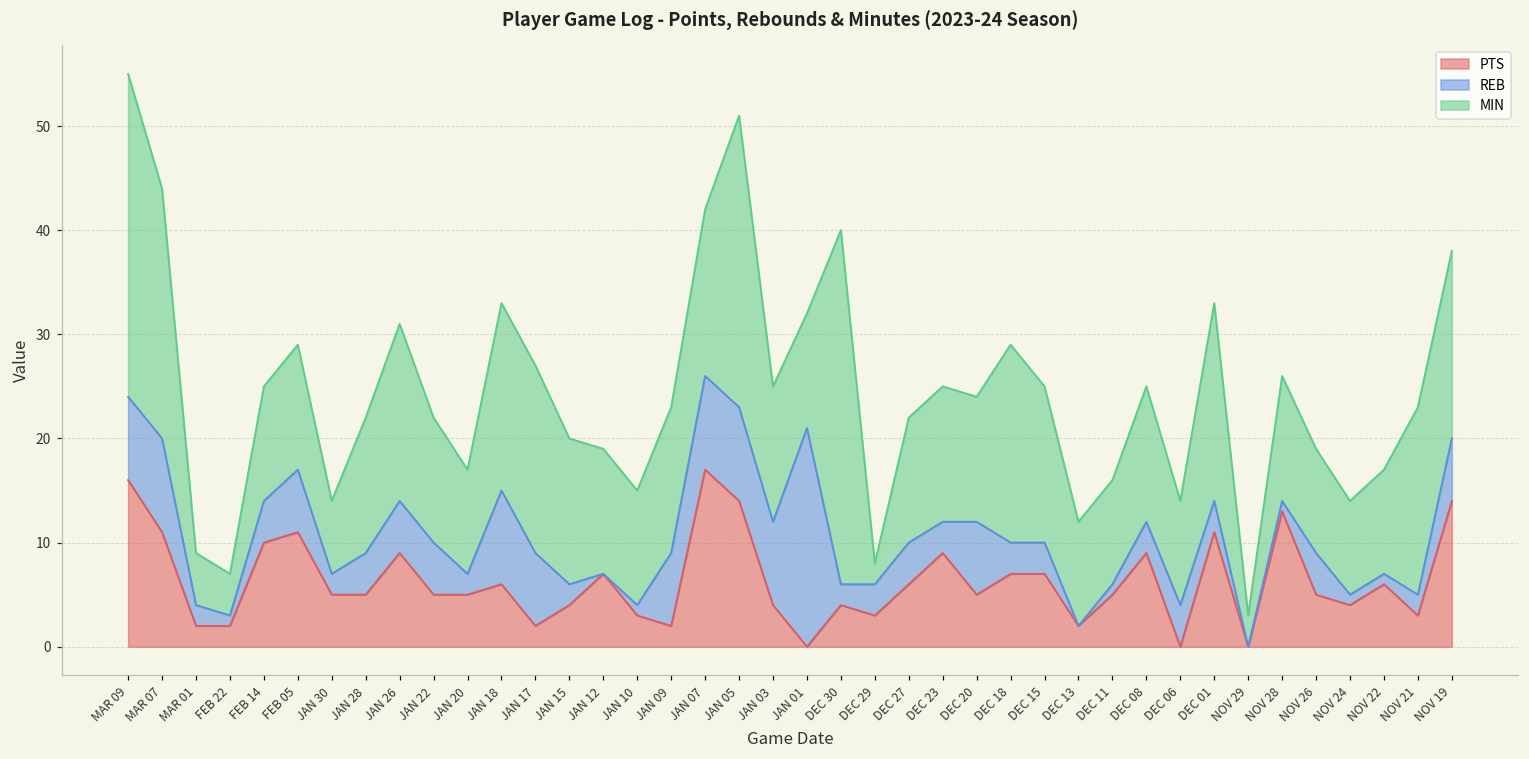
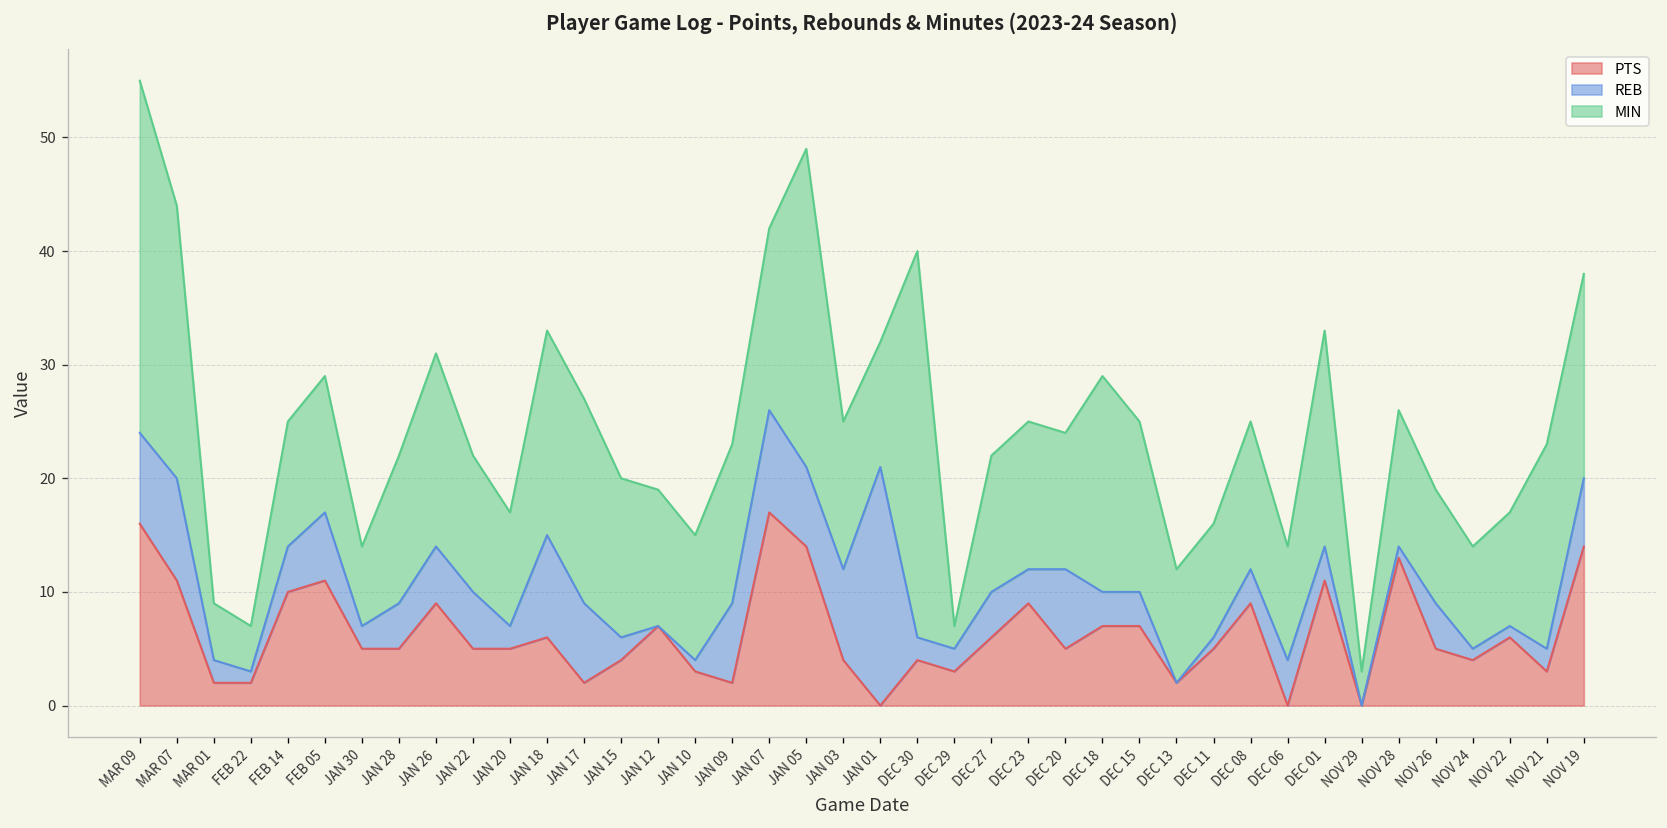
REB, JAN 05: 9 -> 7
REB, DEC 29: 3 -> 2
